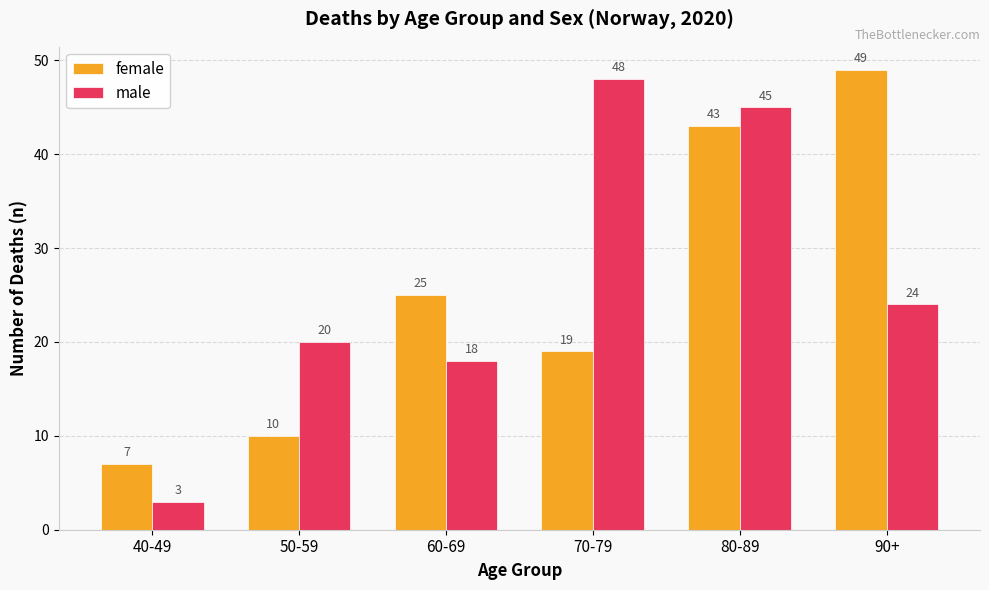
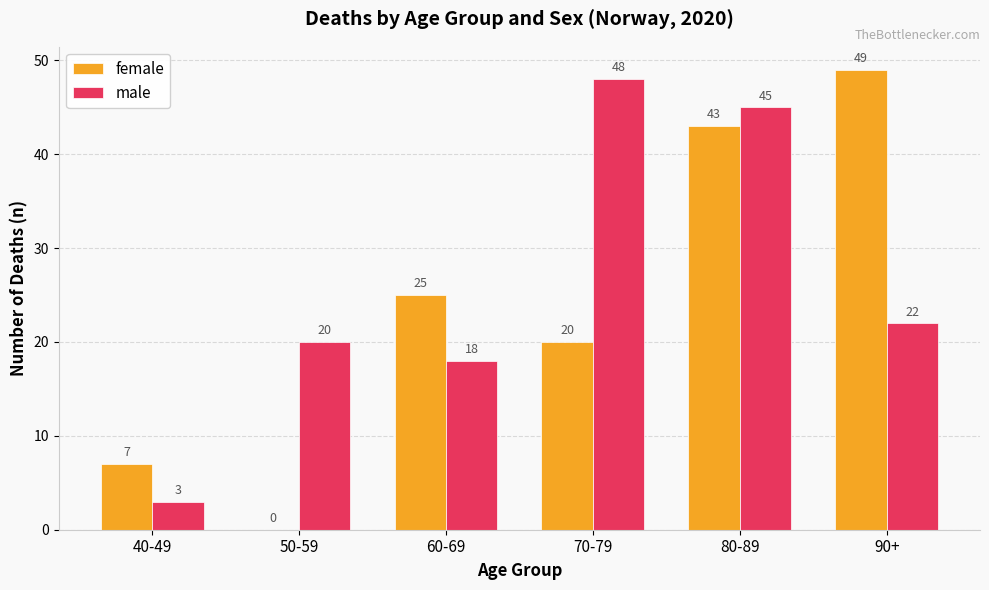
female, 50-59: 10 -> 0
female, 70-79: 19 -> 20
male, 90+: 24 -> 22
